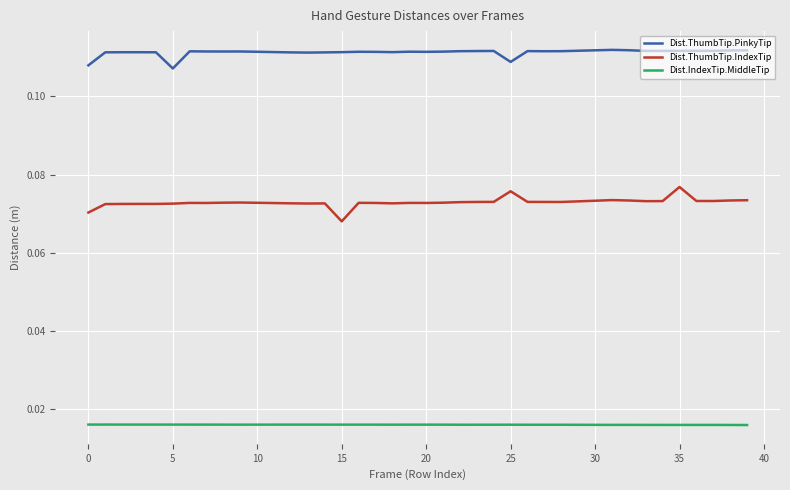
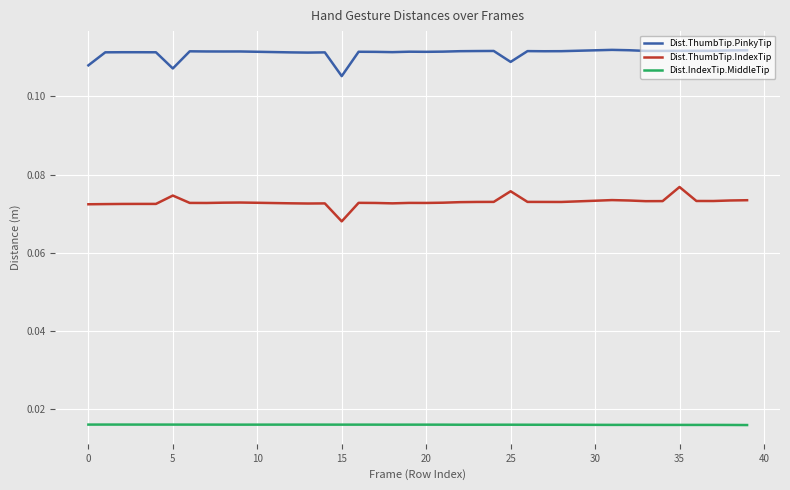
Dist.ThumbTip.IndexTip, 0: 0.070 -> 0.072
Dist.ThumbTip.IndexTip, 5: 0.073 -> 0.075
Dist.ThumbTip.PinkyTip, 15: 0.111 -> 0.105
